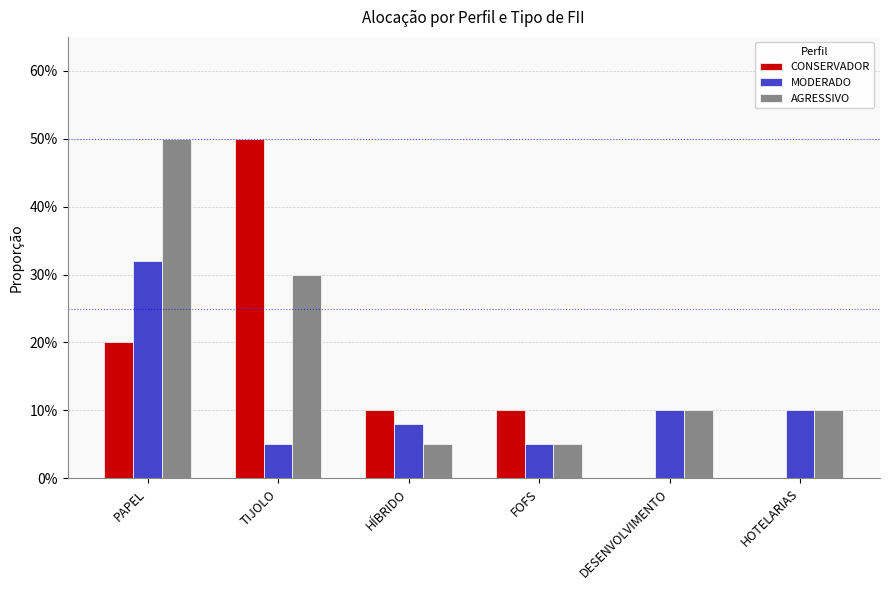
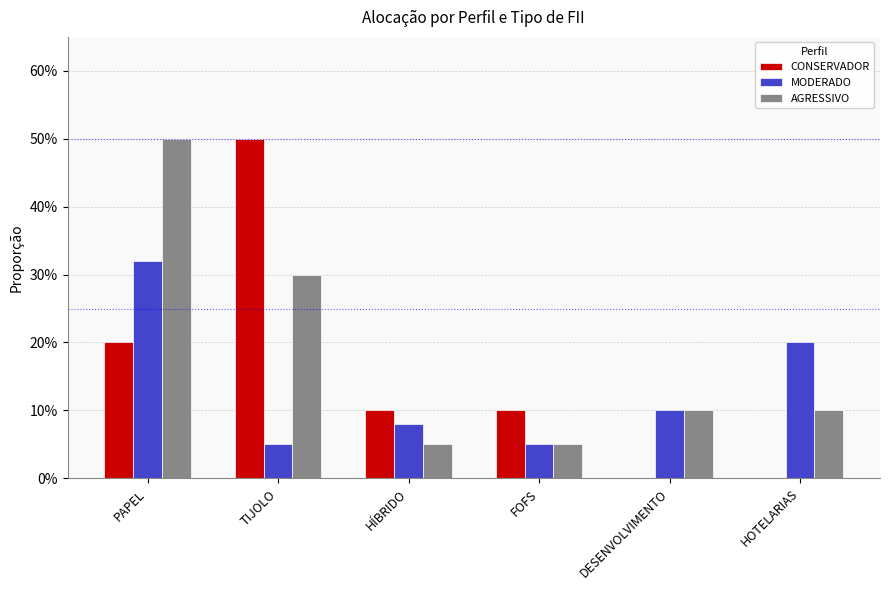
MODERADO, HOTELARIAS: 10% -> 20%
